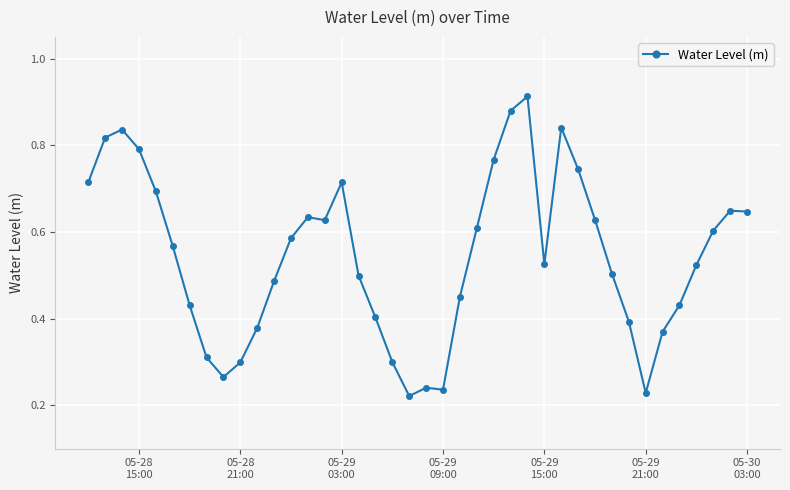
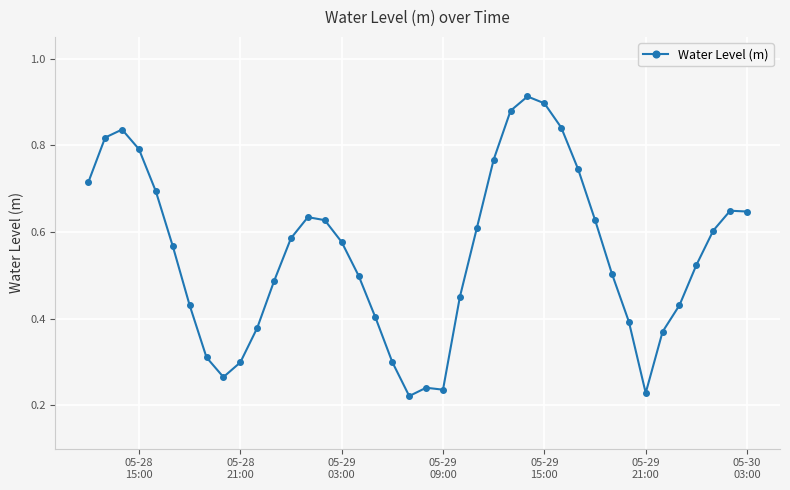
05-29 03:00: 0.71 -> 0.58
05-29 15:00: 0.53 -> 0.90
